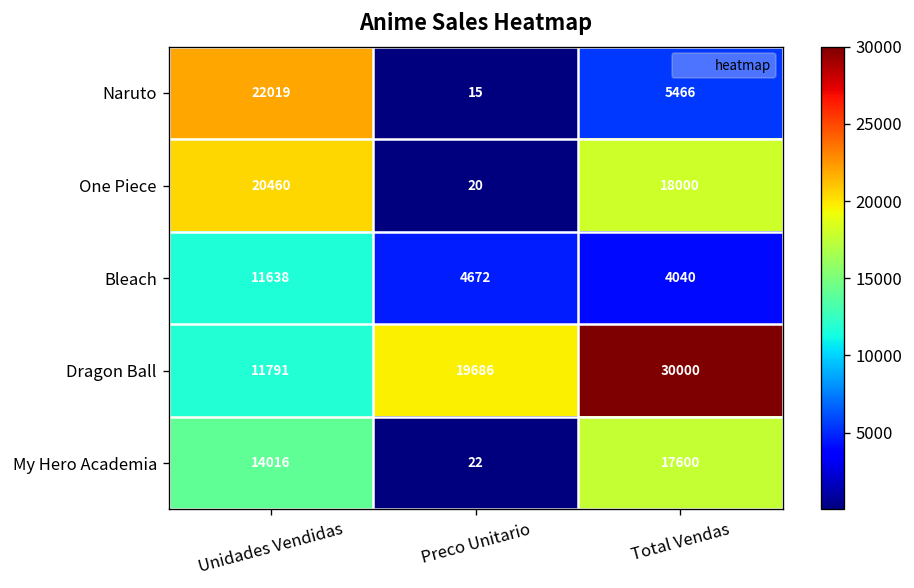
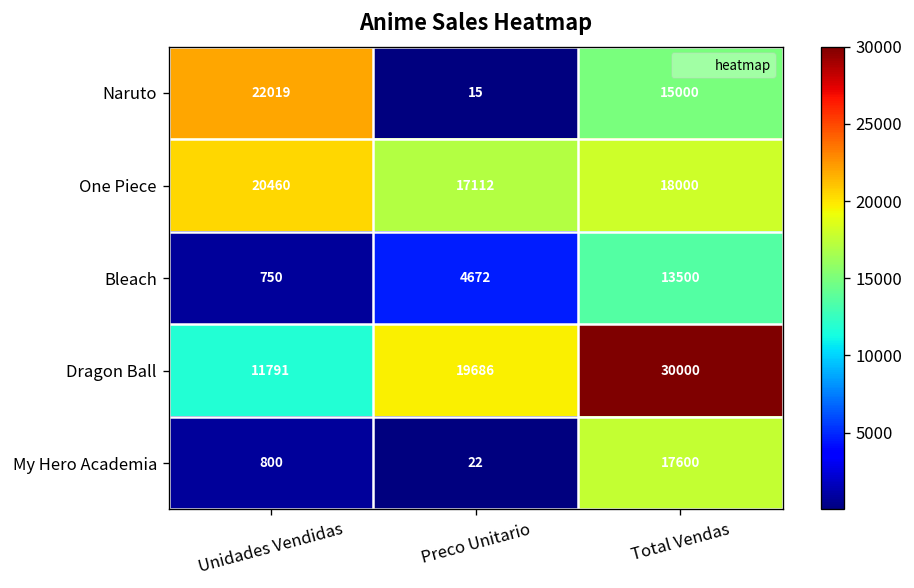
Naruto, Total Vendas: 5466 -> 15000
One Piece, Preco Unitario: 20 -> 17112
Bleach, Unidades Vendidas: 11638 -> 750
Bleach, Total Vendas: 4040 -> 13500
My Hero Academia, Unidades Vendidas: 14016 -> 800
